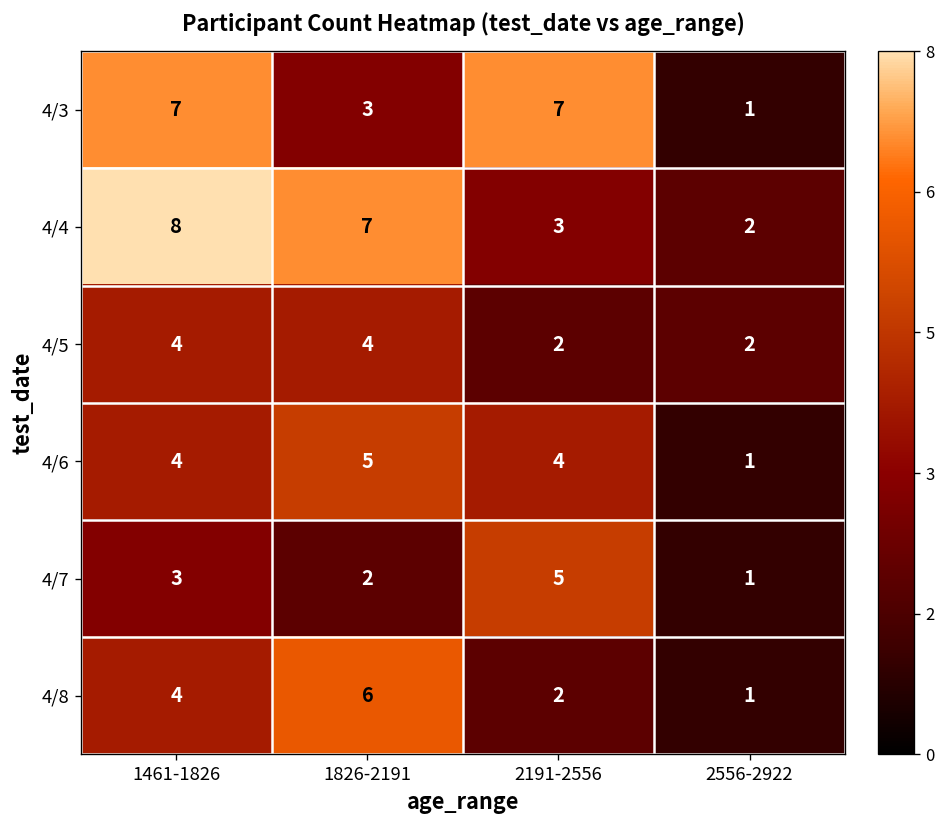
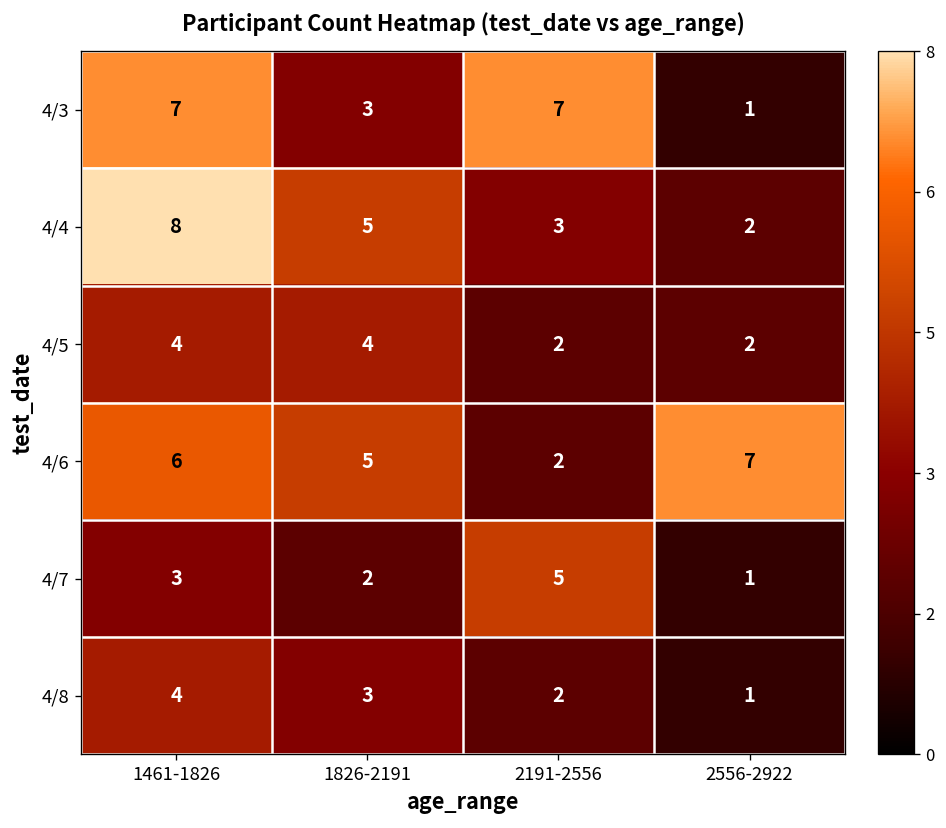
4/4, 1826-2191: 7 -> 5
4/6, 1461-1826: 4 -> 6
4/6, 2191-2556: 4 -> 2
4/6, 2556-2922: 1 -> 7
4/8, 1826-2191: 6 -> 3
